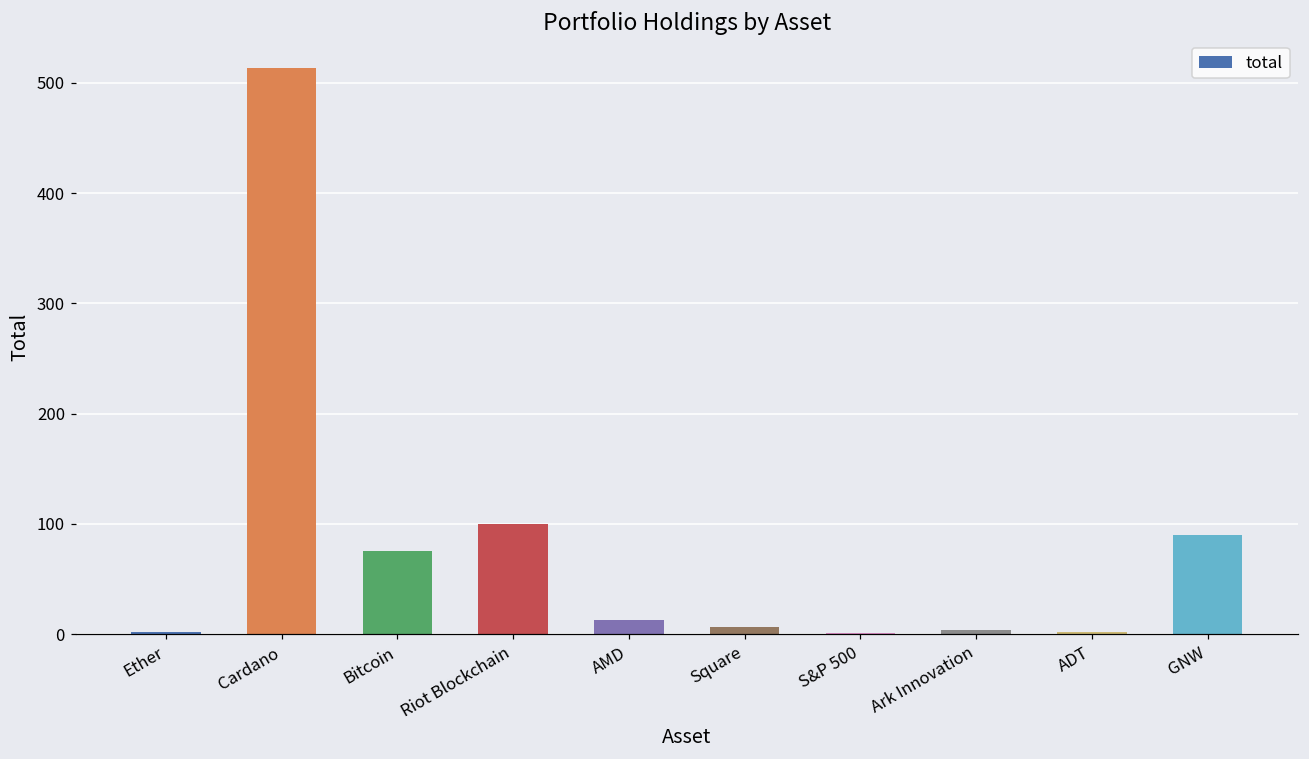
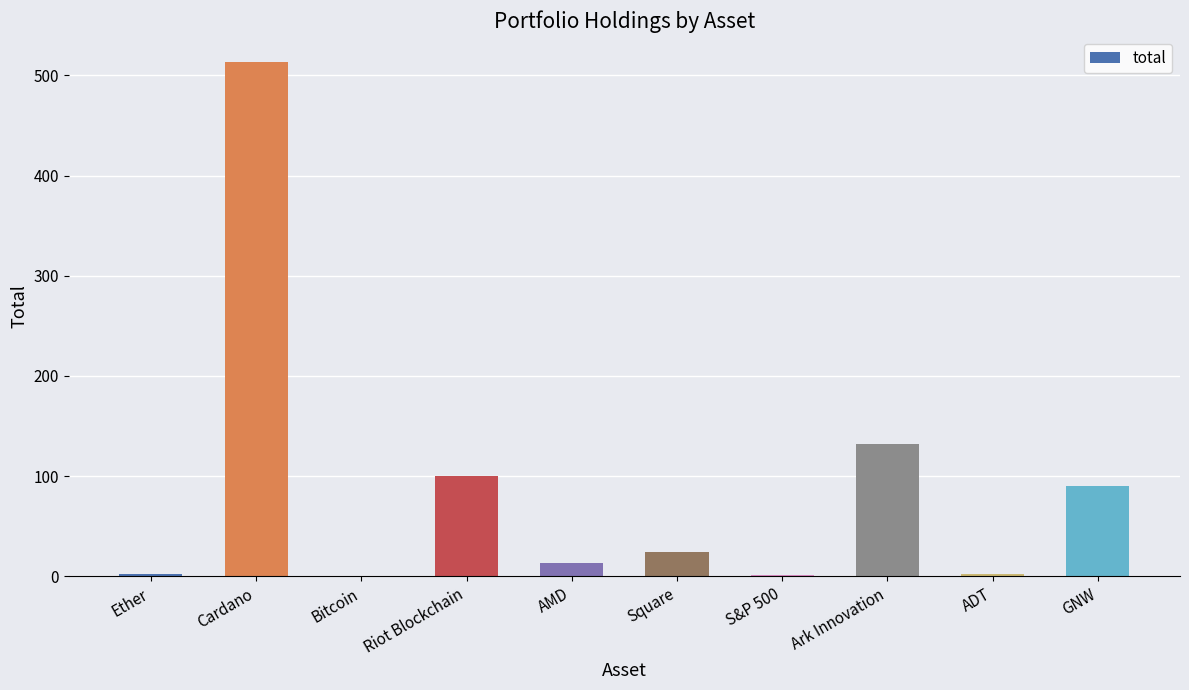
Bitcoin: 76 -> 0
Square: 6 -> 24
Ark Innovation: 4 -> 132
